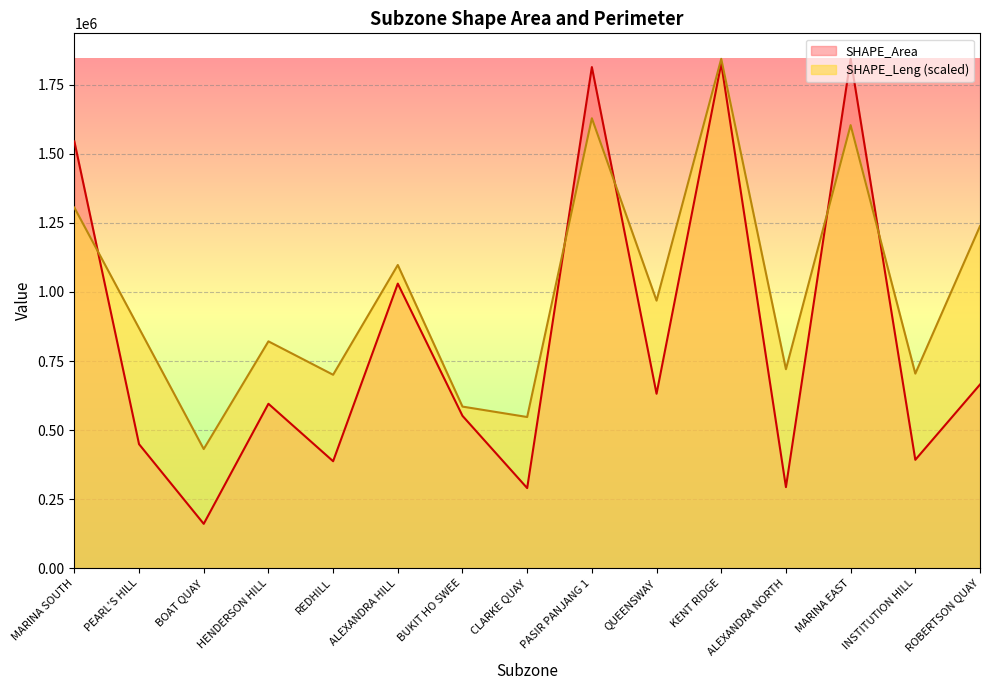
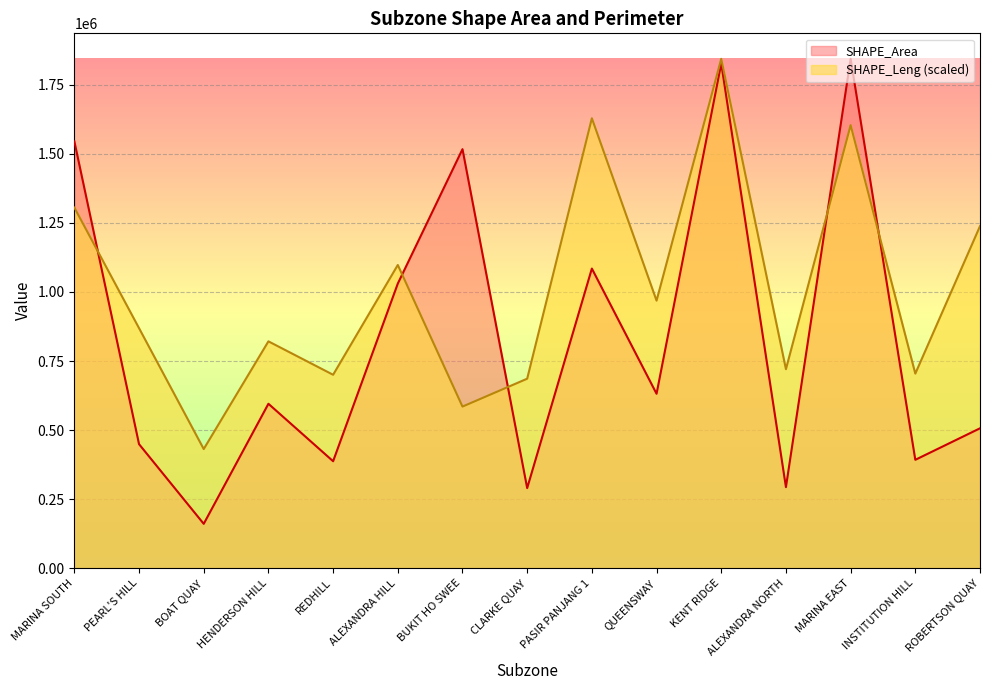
SHAPE_Area, BUKIT HO SWEE: 550000 -> 1520000
SHAPE_Leng (scaled), CLARKE QUAY: 550000 -> 690000
SHAPE_Area, PASIR PANJANG 1: 1810000 -> 1080000
SHAPE_Area, ROBERTSON QUAY: 670000 -> 510000
